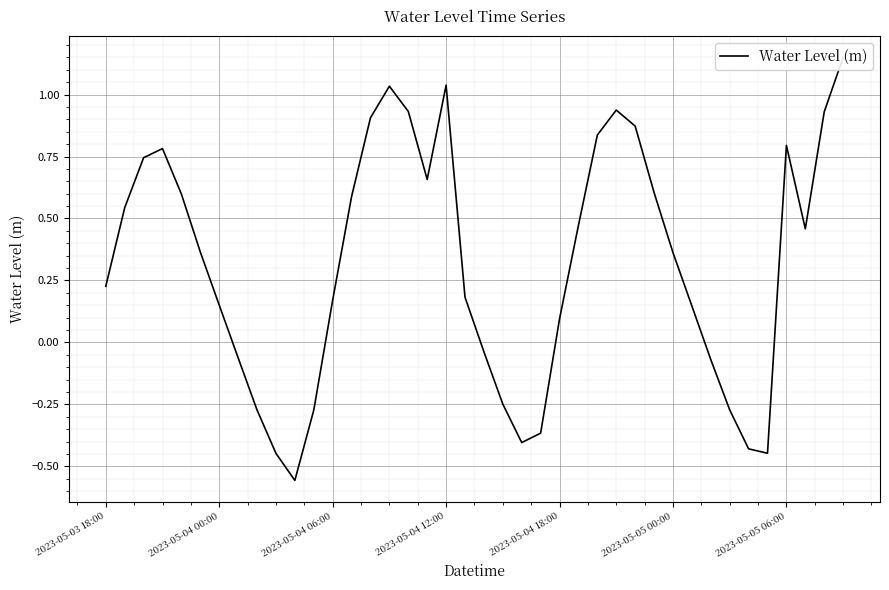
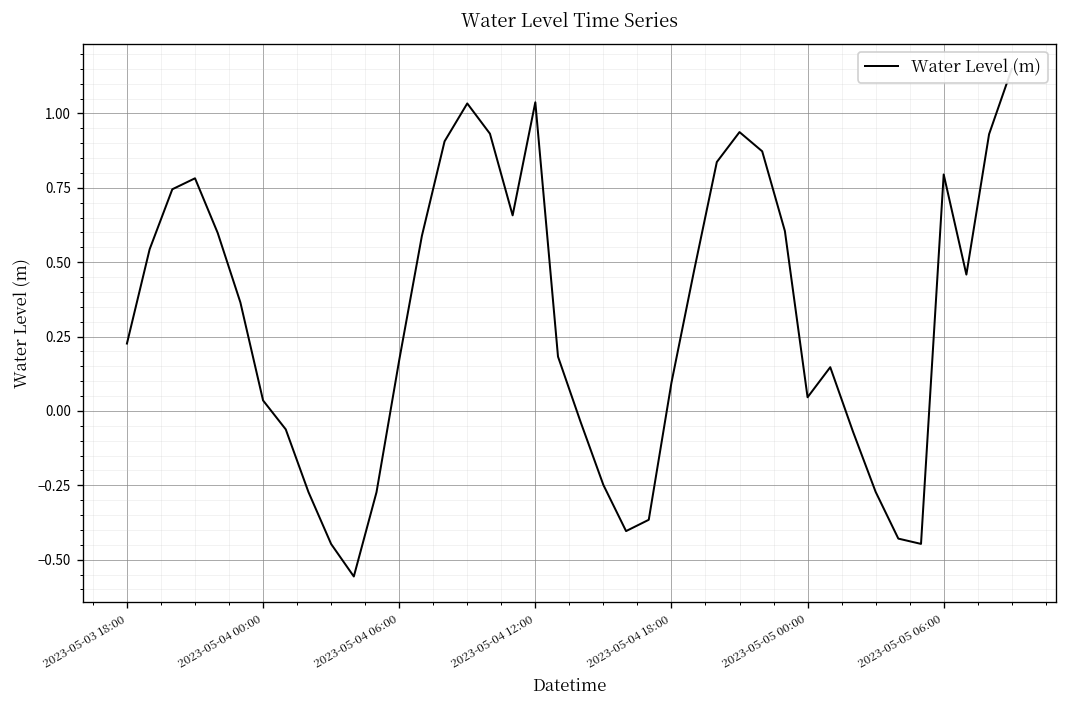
2023-05-04 00:00: 0.15 -> 0.04
2023-05-05 00:00: 0.36 -> 0.05
